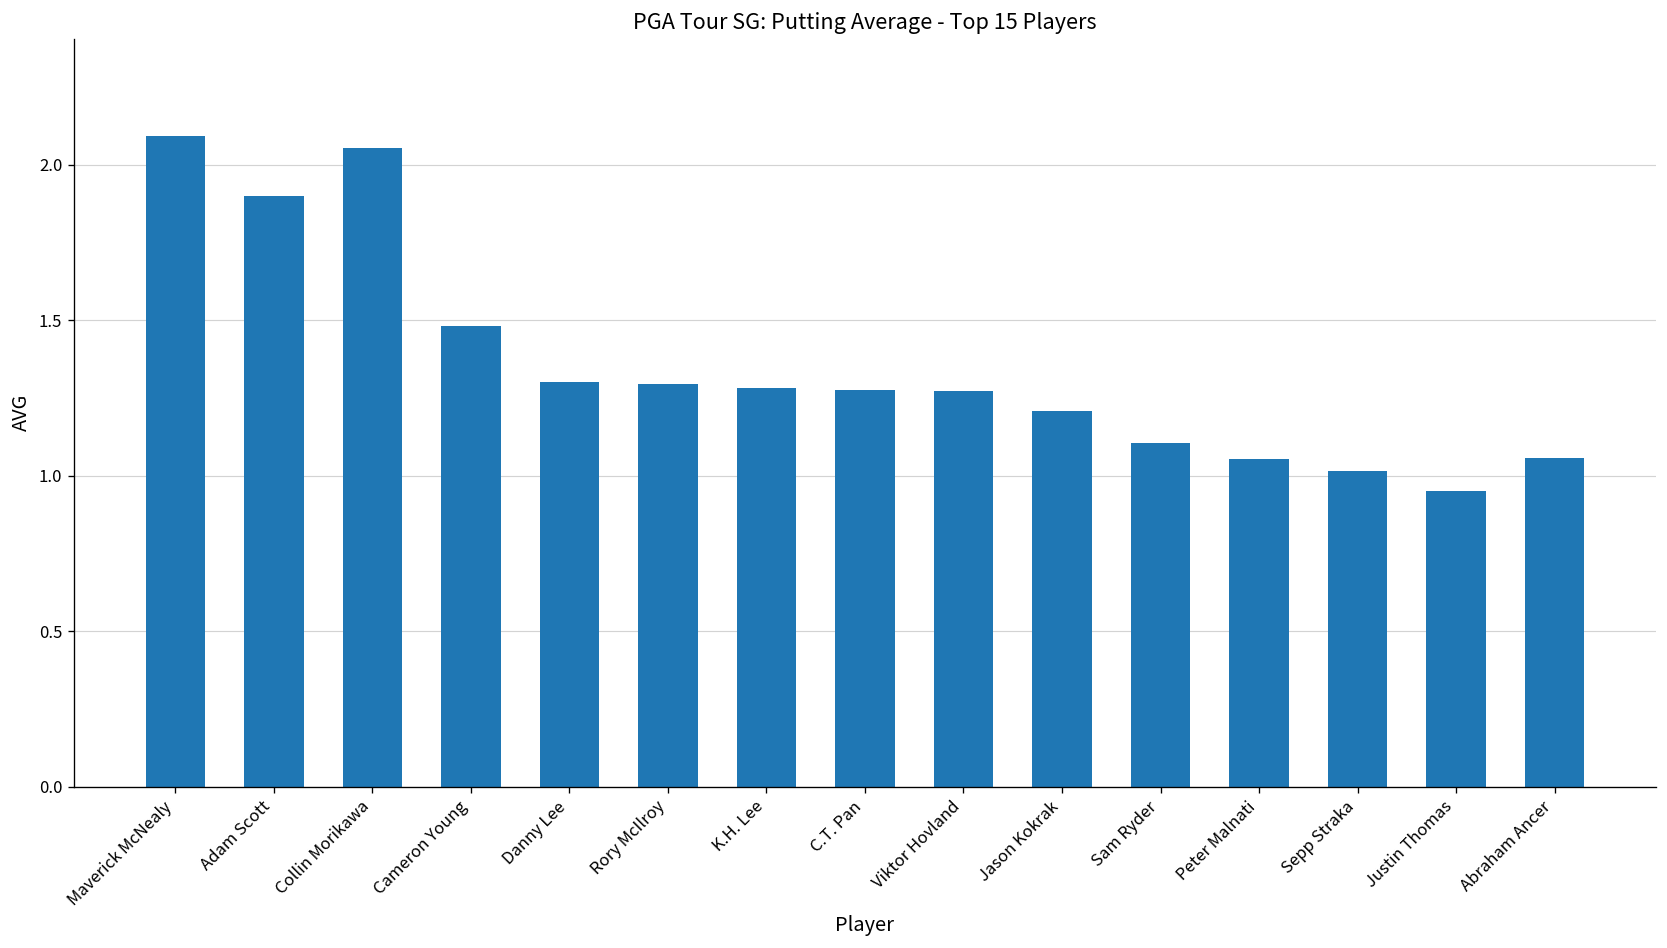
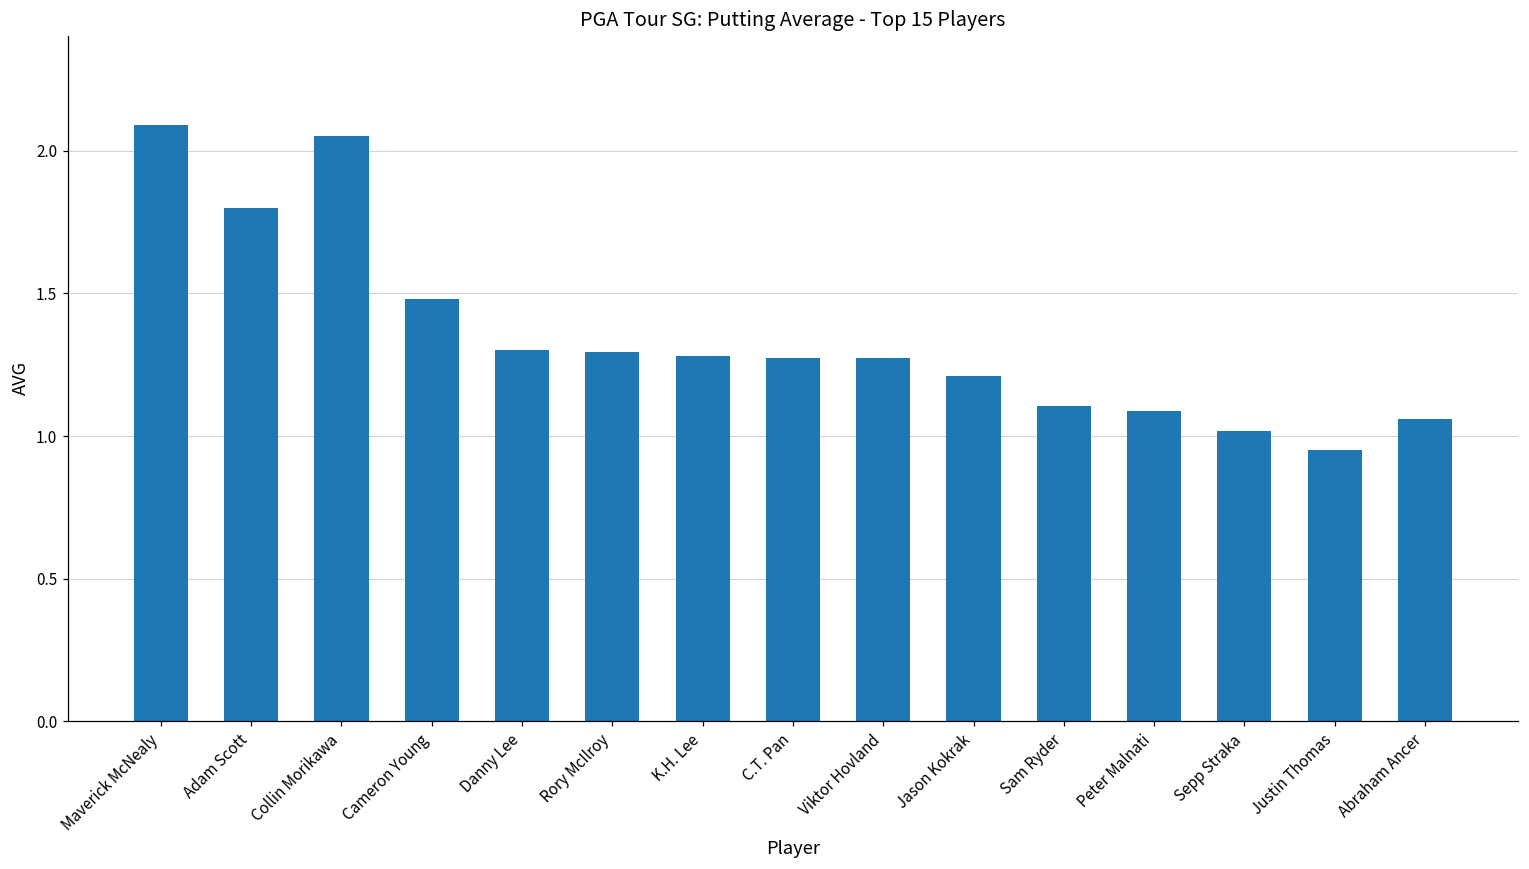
Adam Scott: 1.9 -> 1.8
Peter Malnati: 1.06 -> 1.09
